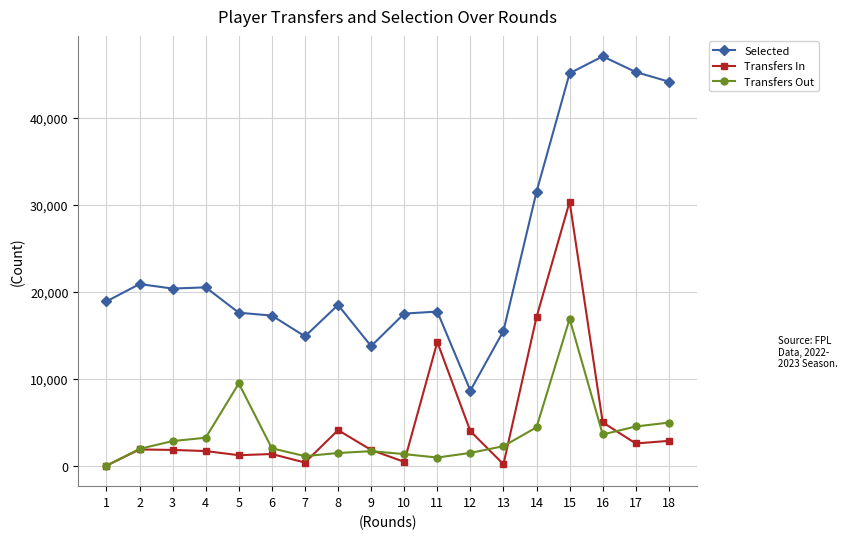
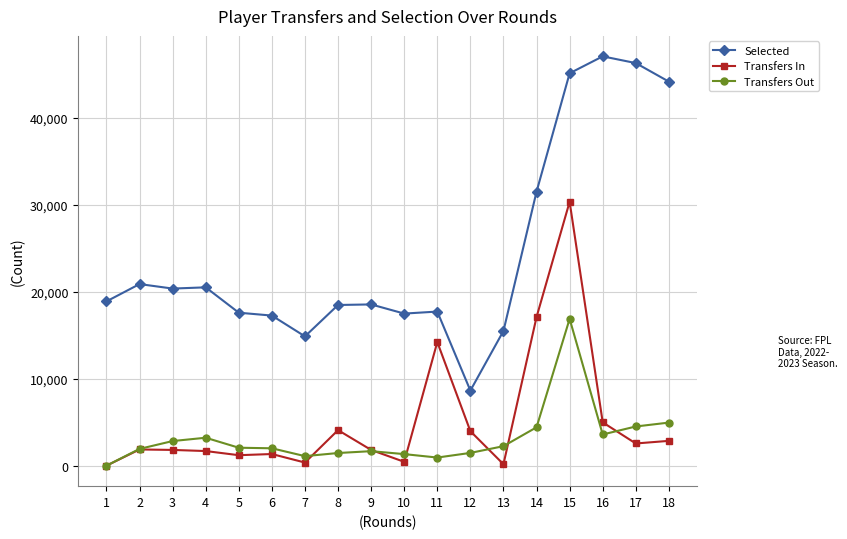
Transfers Out, 5: 9,000 -> 2,000
Selected, 9: 14,000 -> 19,000
Selected, 17: 45,000 -> 46,000
